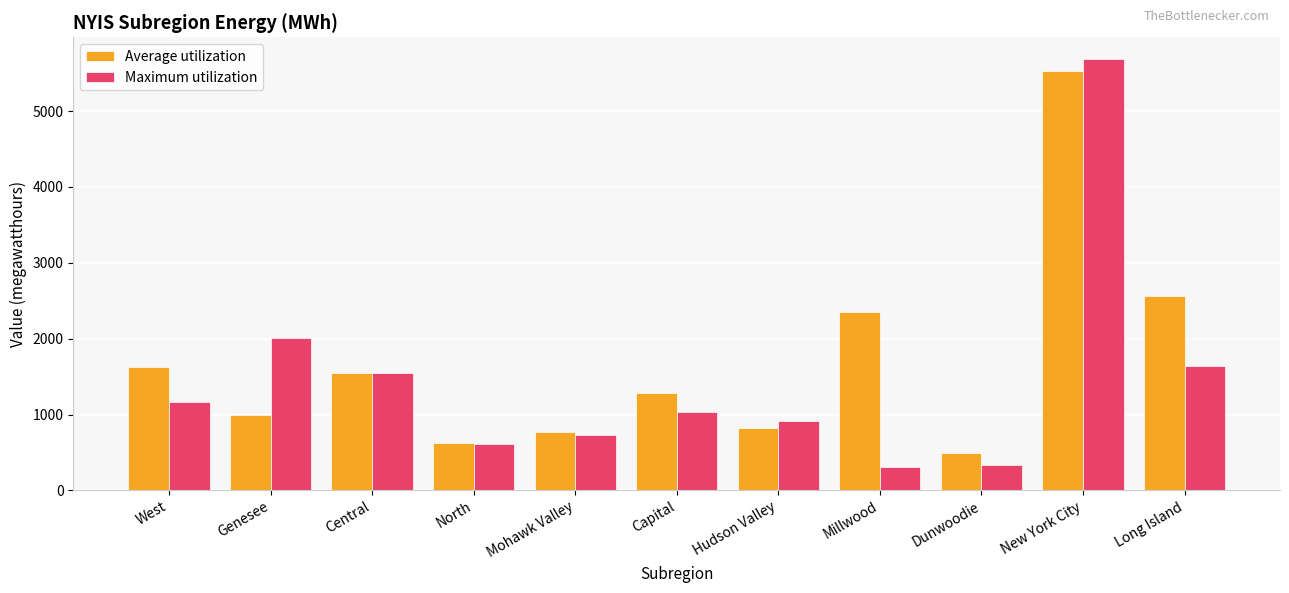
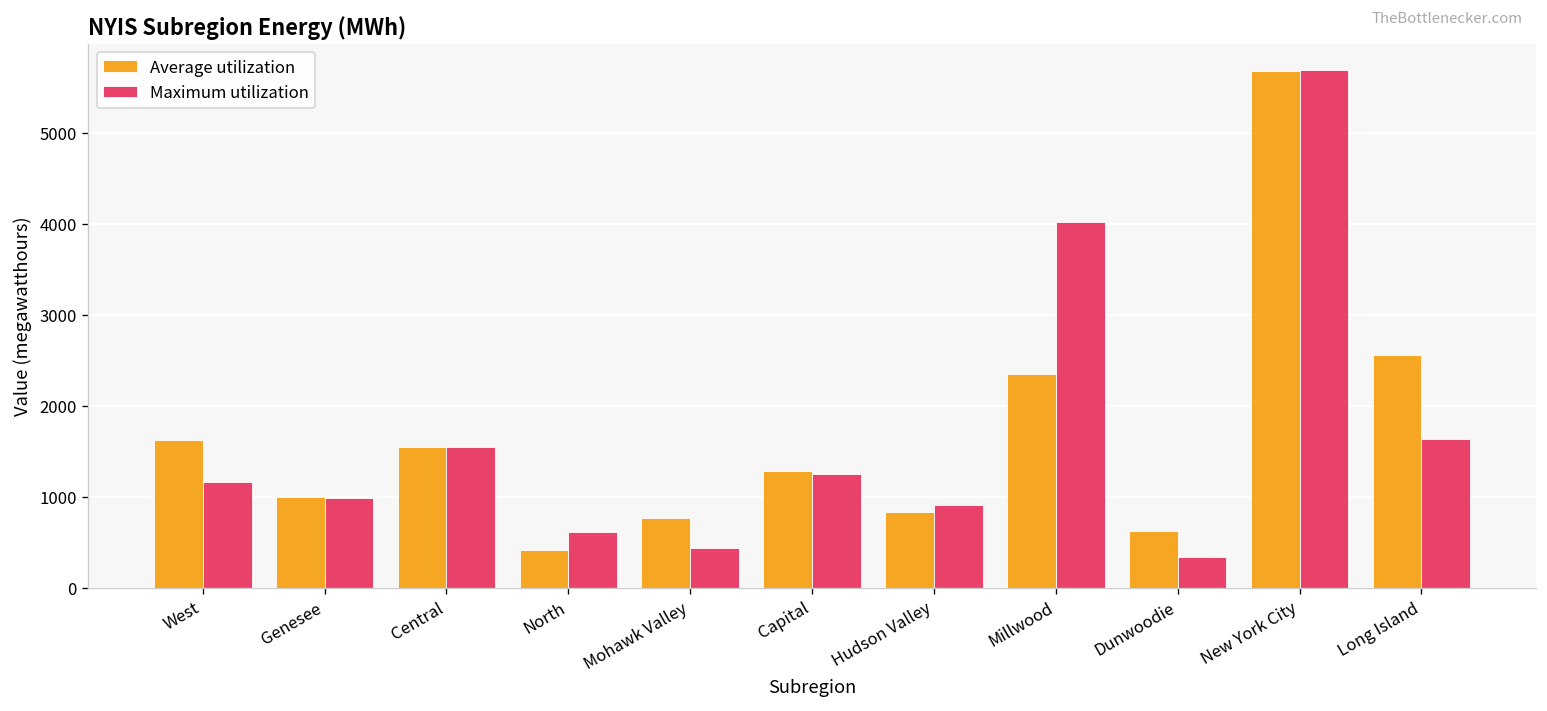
Maximum utilization, Genesee: 2000 -> 1000
Average utilization, North: 600 -> 400
Maximum utilization, Mohawk Valley: 700 -> 400
Maximum utilization, Capital: 1000 -> 1300
Maximum utilization, Millwood: 300 -> 4000
Average utilization, Dunwoodie: 500 -> 600
Average utilization, New York City: 5500 -> 5700
